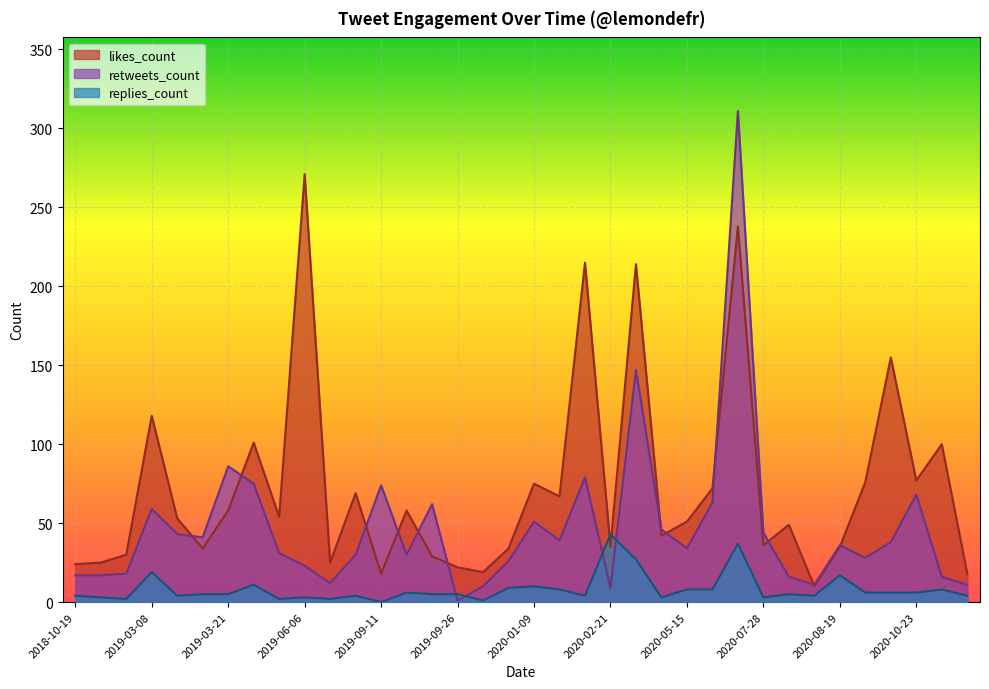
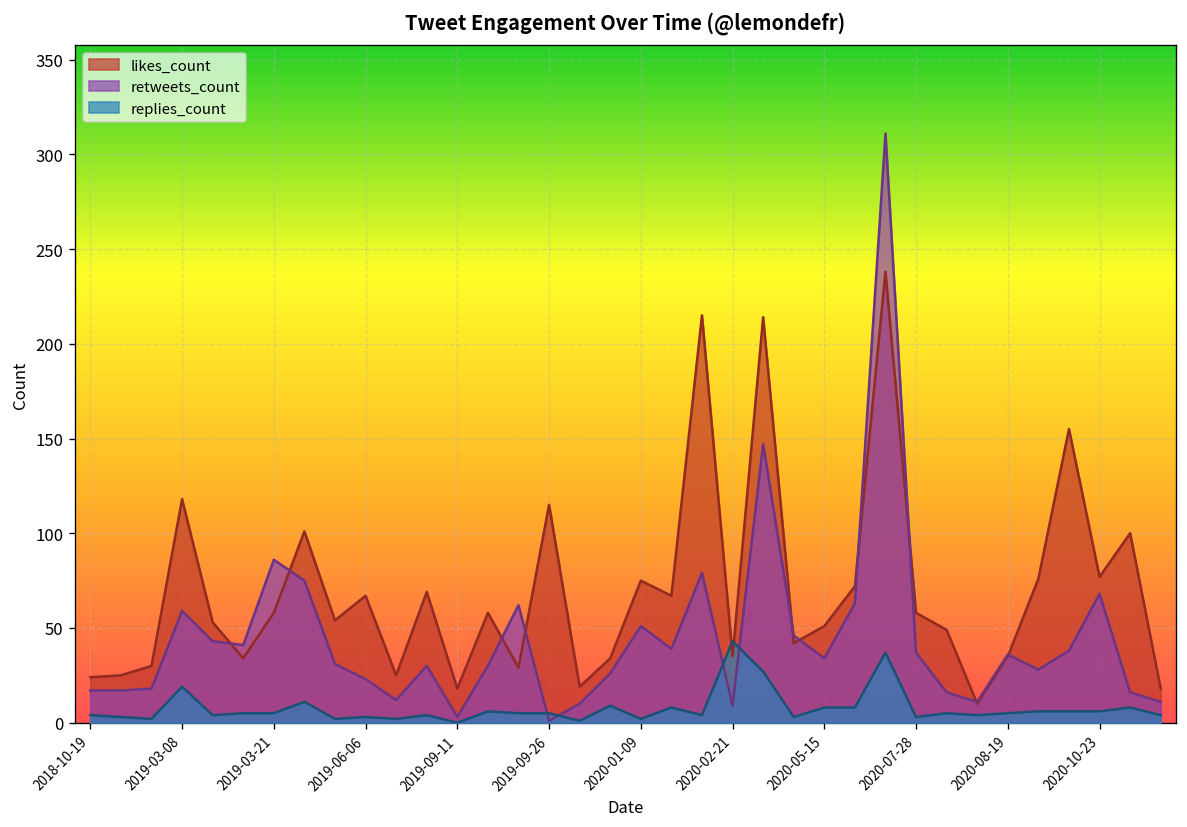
likes_count, 2019-06-06: 271 -> 67
retweets_count, 2019-09-11: 74 -> 3
likes_count, 2019-09-26: 22 -> 115
replies_count, 2020-01-09: 10 -> 2
likes_count, 2020-07-28: 36 -> 58
retweets_count, 2020-07-28: 44 -> 37
replies_count, 2020-08-19: 17 -> 5
